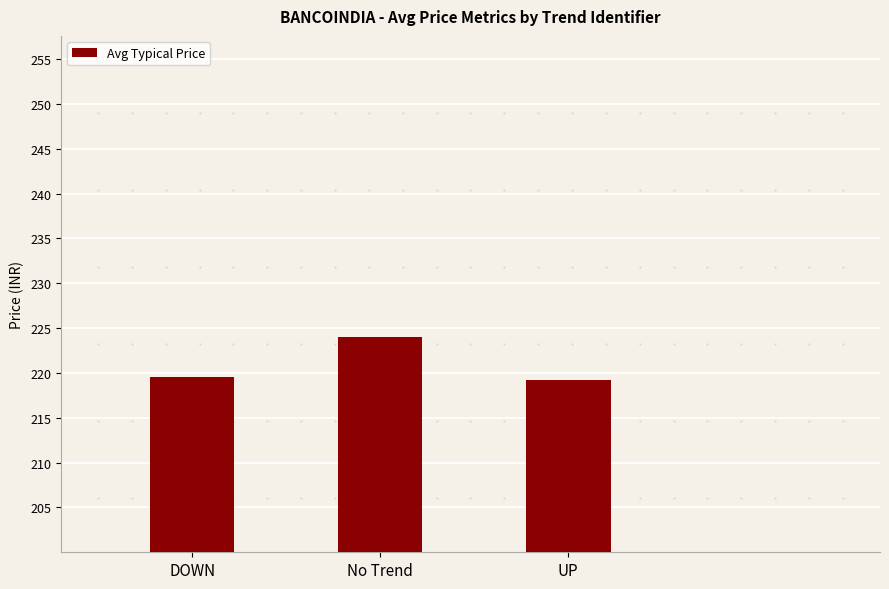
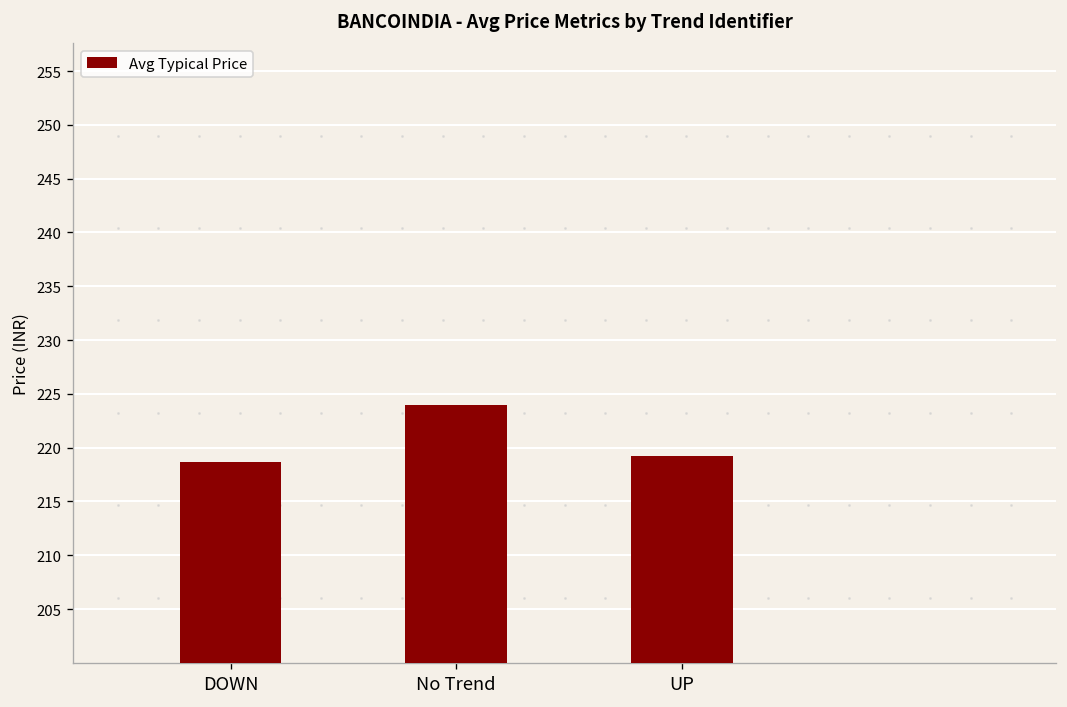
Avg Typical Price, DOWN: 220 -> 219
